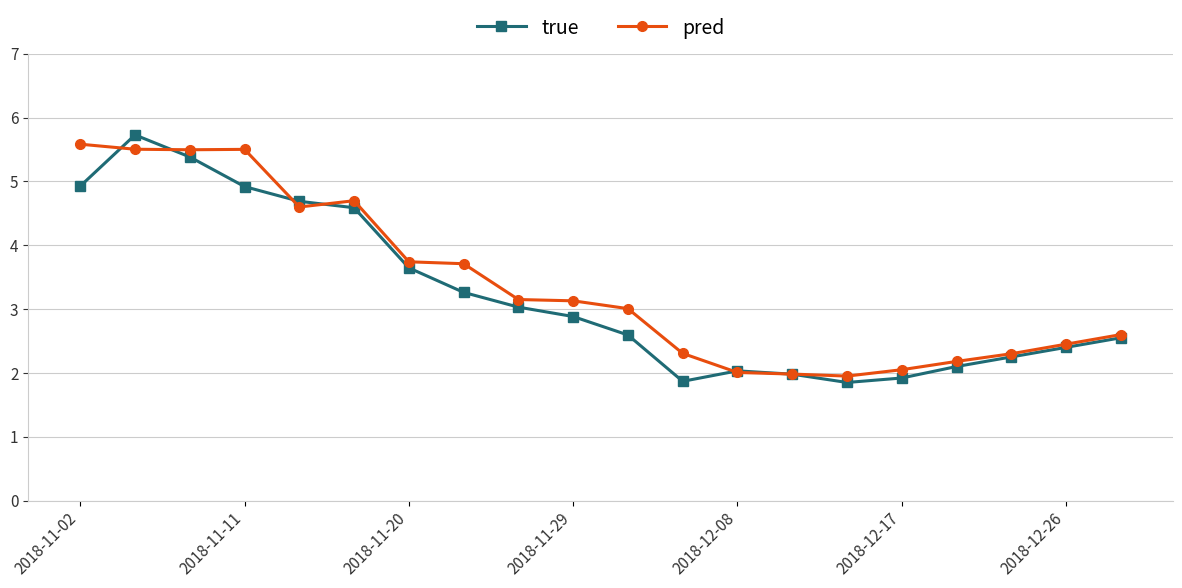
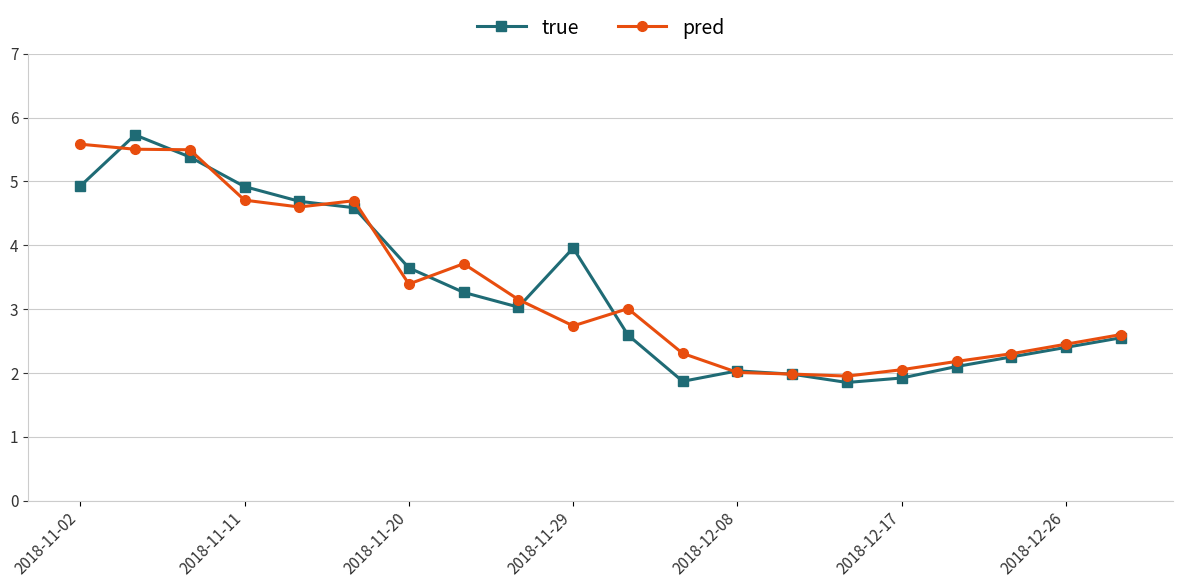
pred, 2018-11-11: 5.5 -> 4.7
pred, 2018-11-20: 3.7 -> 3.4
true, 2018-11-29: 2.9 -> 4.0
pred, 2018-11-29: 3.1 -> 2.7
